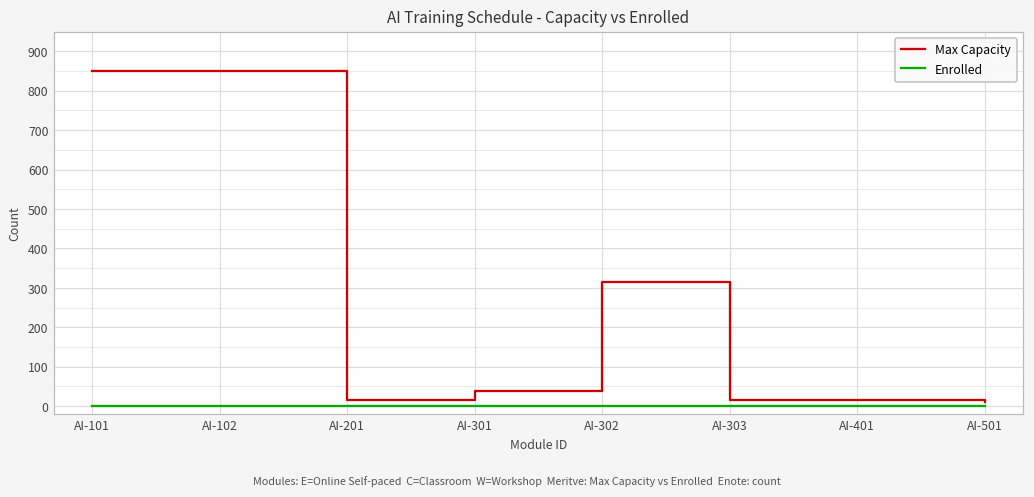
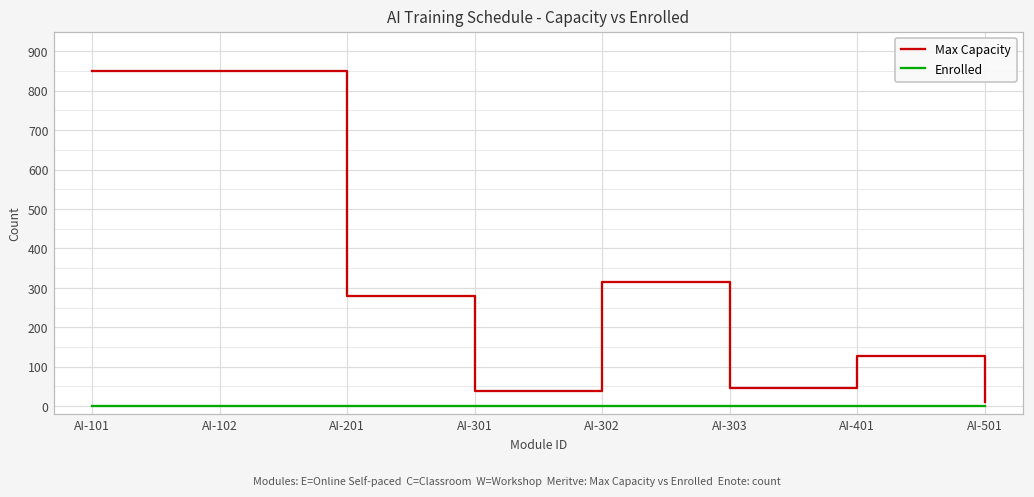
Max Capacity, AI-201: 20 -> 280
Max Capacity, AI-303: 20 -> 50
Max Capacity, AI-401: 20 -> 130
